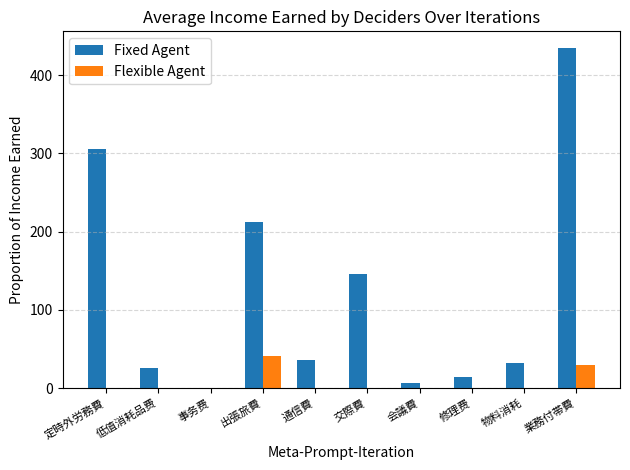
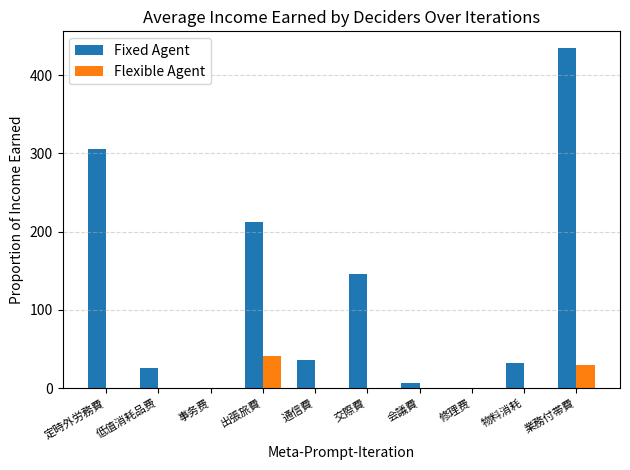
Fixed Agent, 修理费: 10 -> 0
